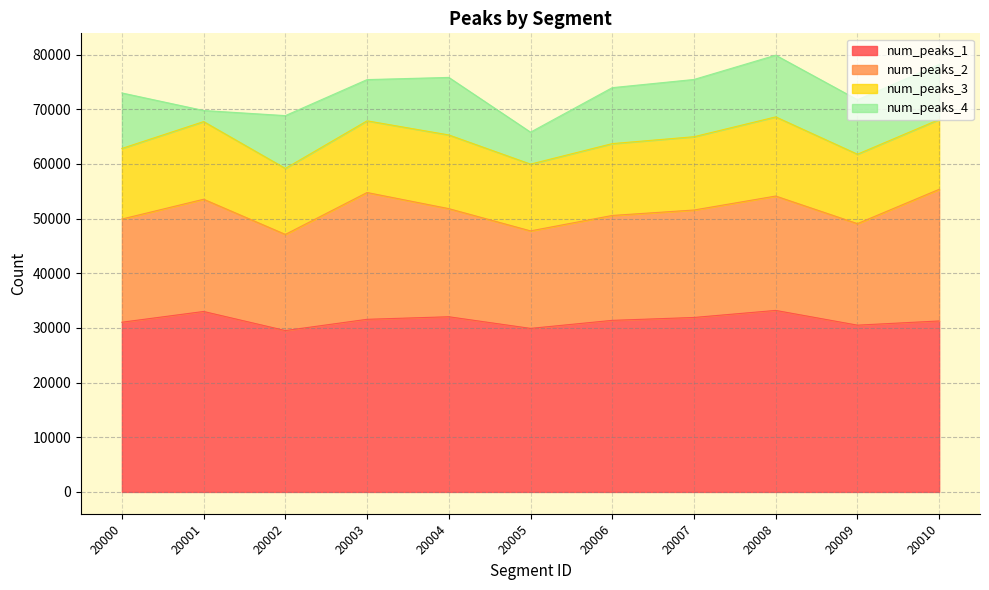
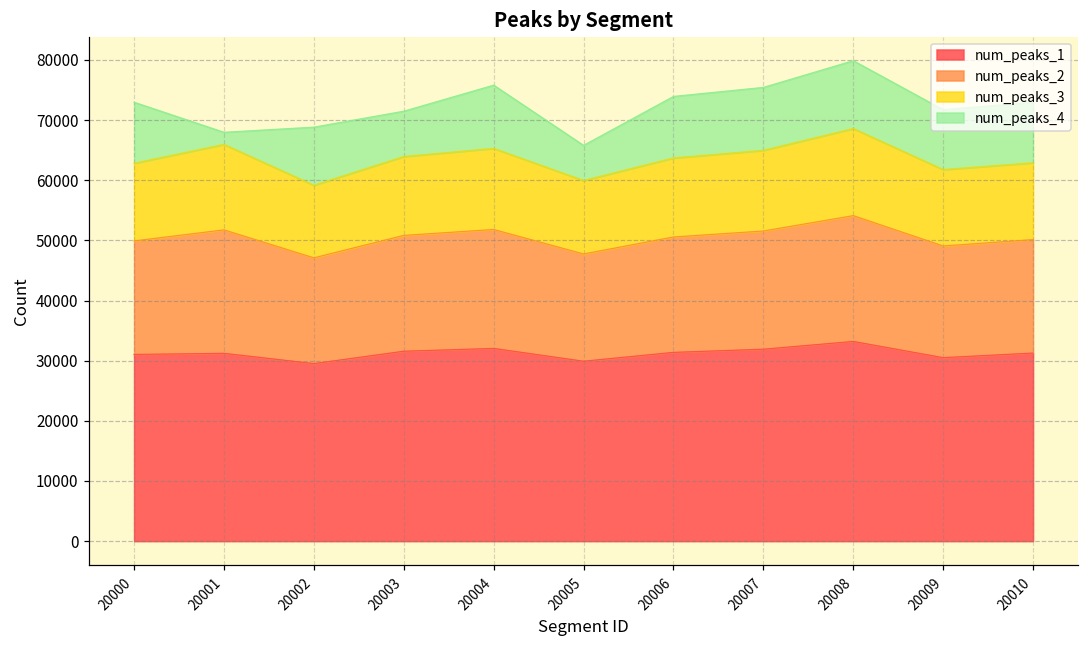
num_peaks_1, 20001: 33000 -> 31000
num_peaks_2, 20003: 23000 -> 19000
num_peaks_2, 20010: 24000 -> 19000
